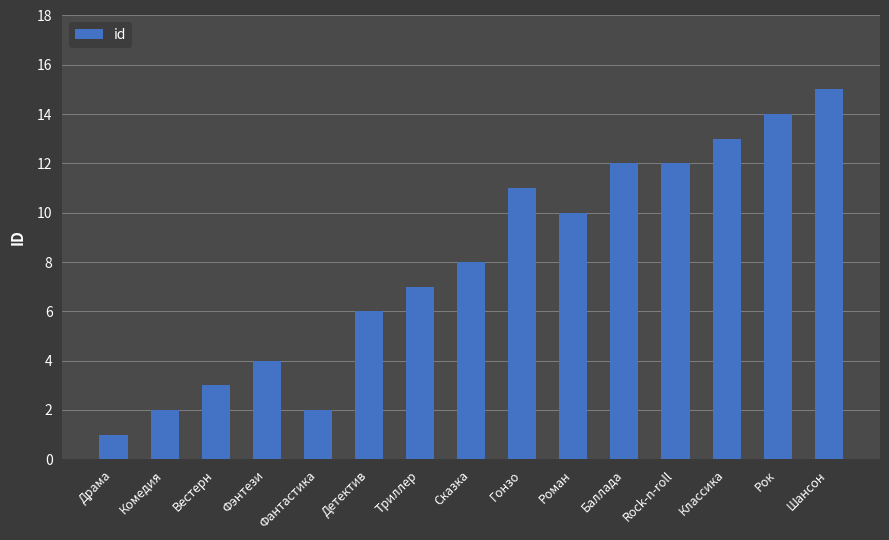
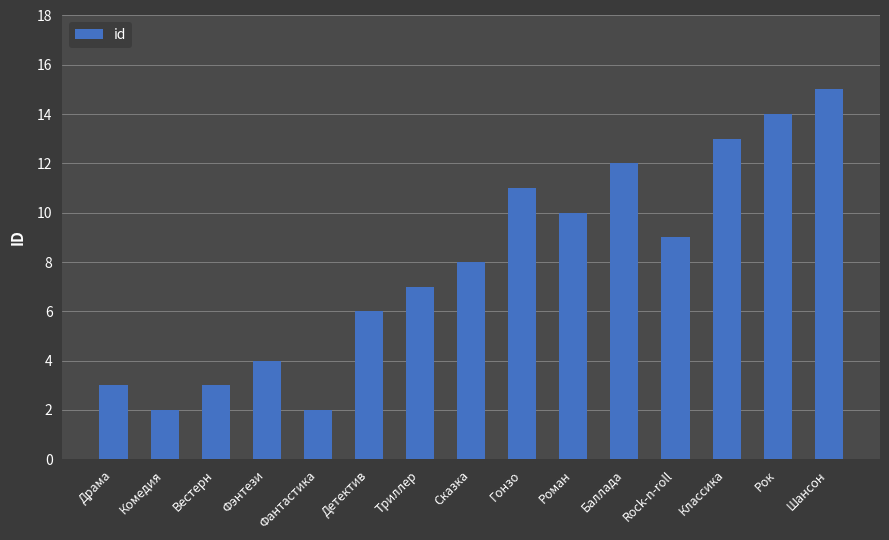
Драма: 1 -> 3
Rock-n-roll: 12 -> 9
